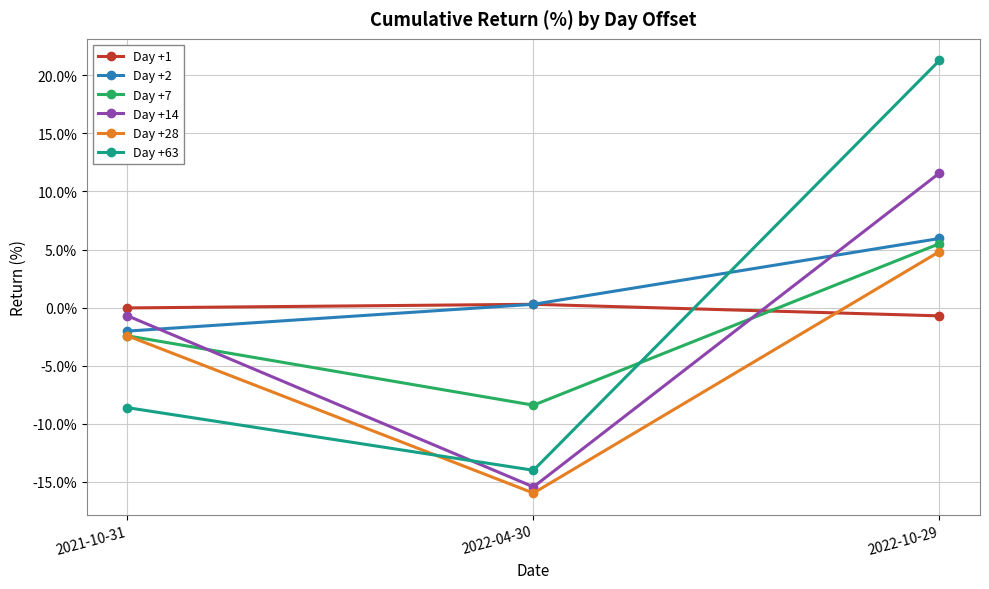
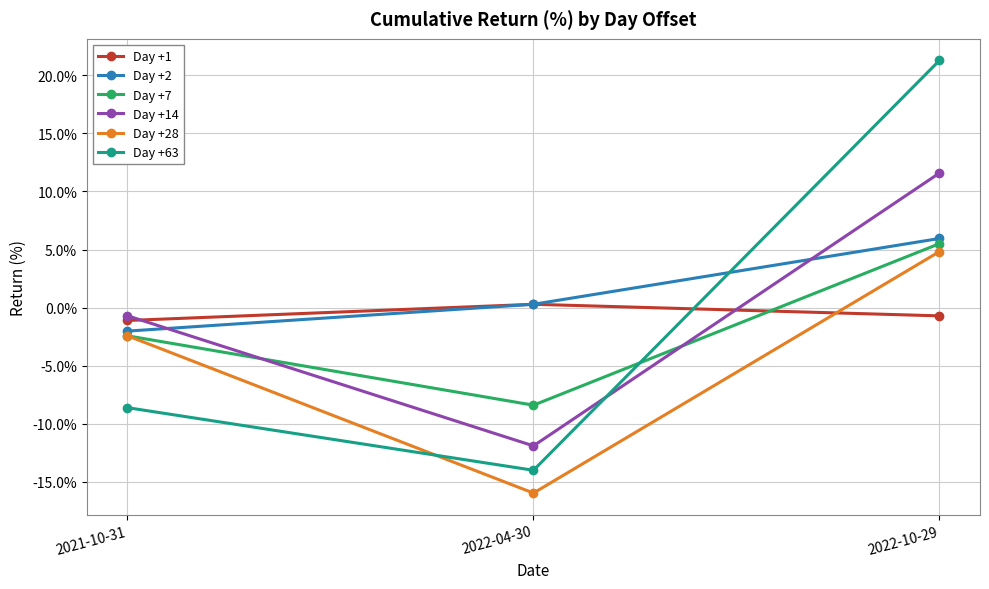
Day +1, 2021-10-31: 0.0% -> -1.1%
Day +14, 2022-04-30: -15.5% -> -11.9%
